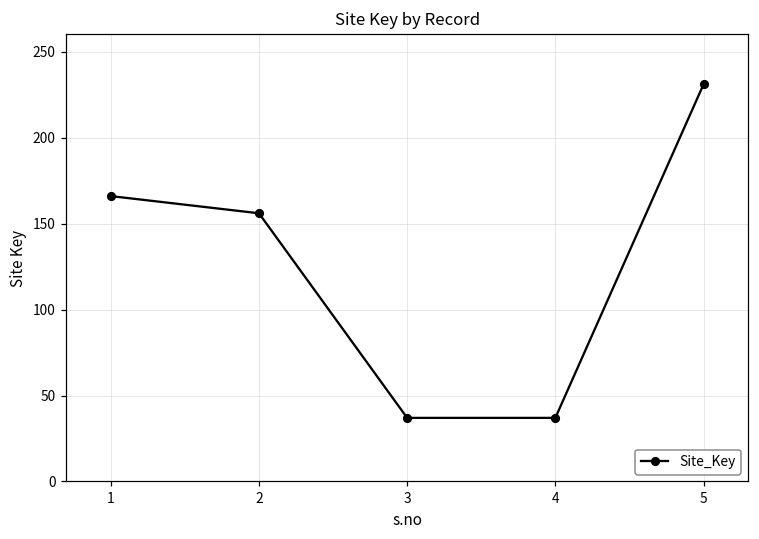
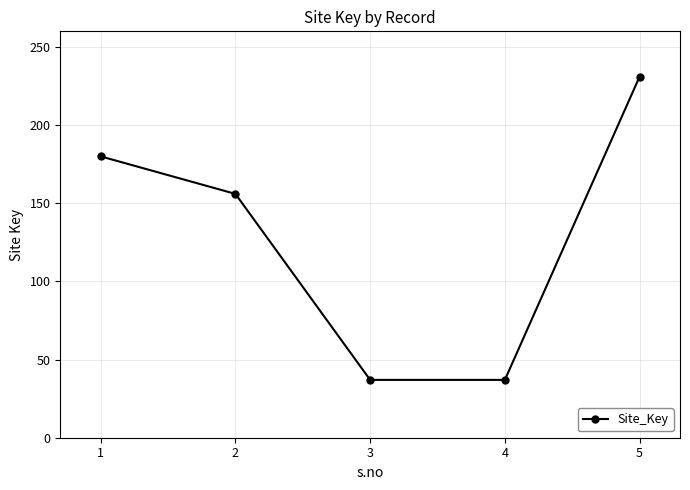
1: 166 -> 180
